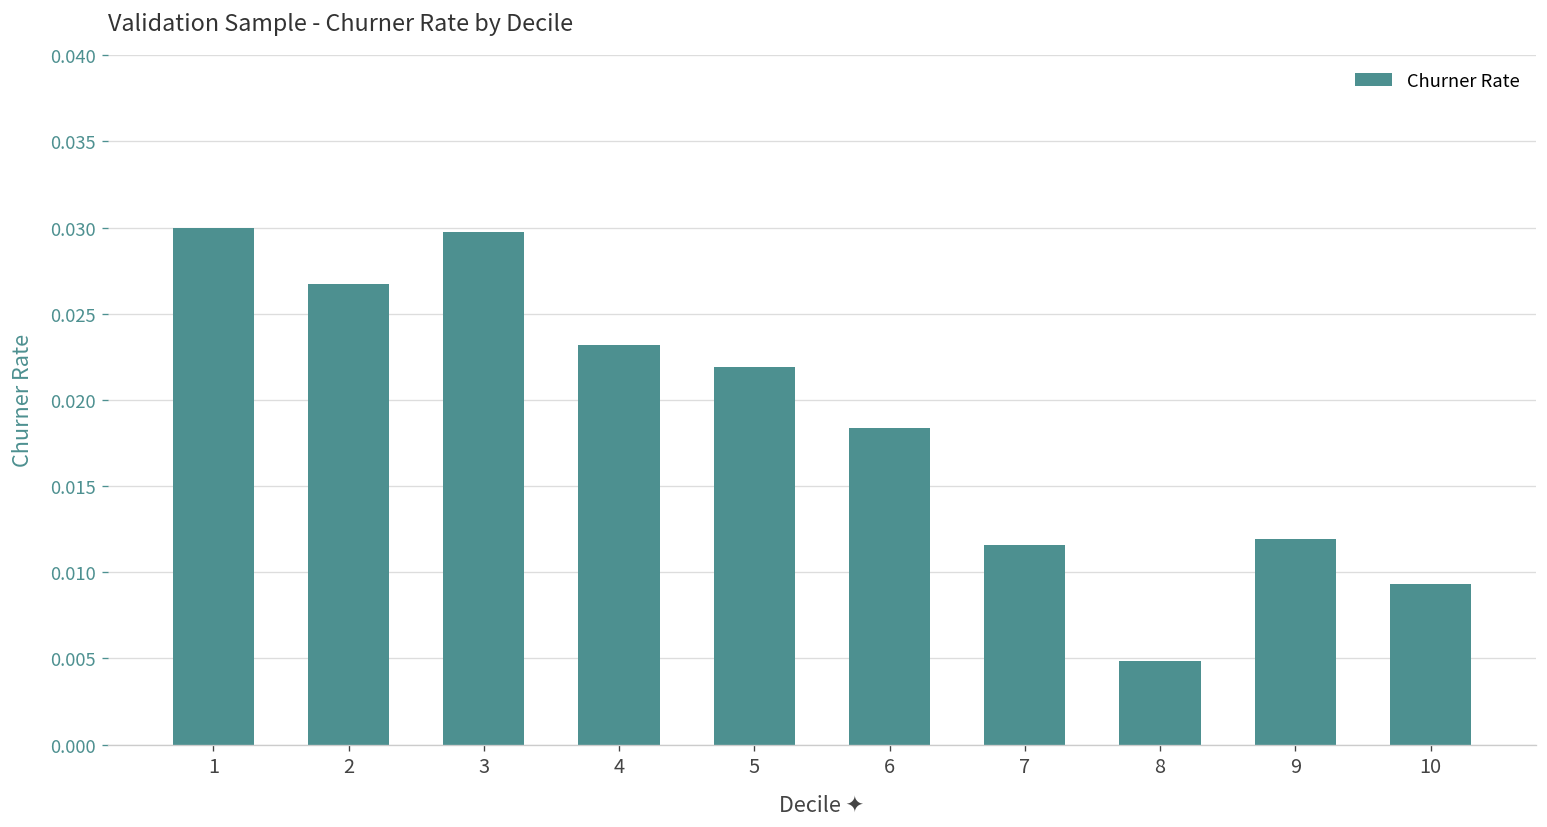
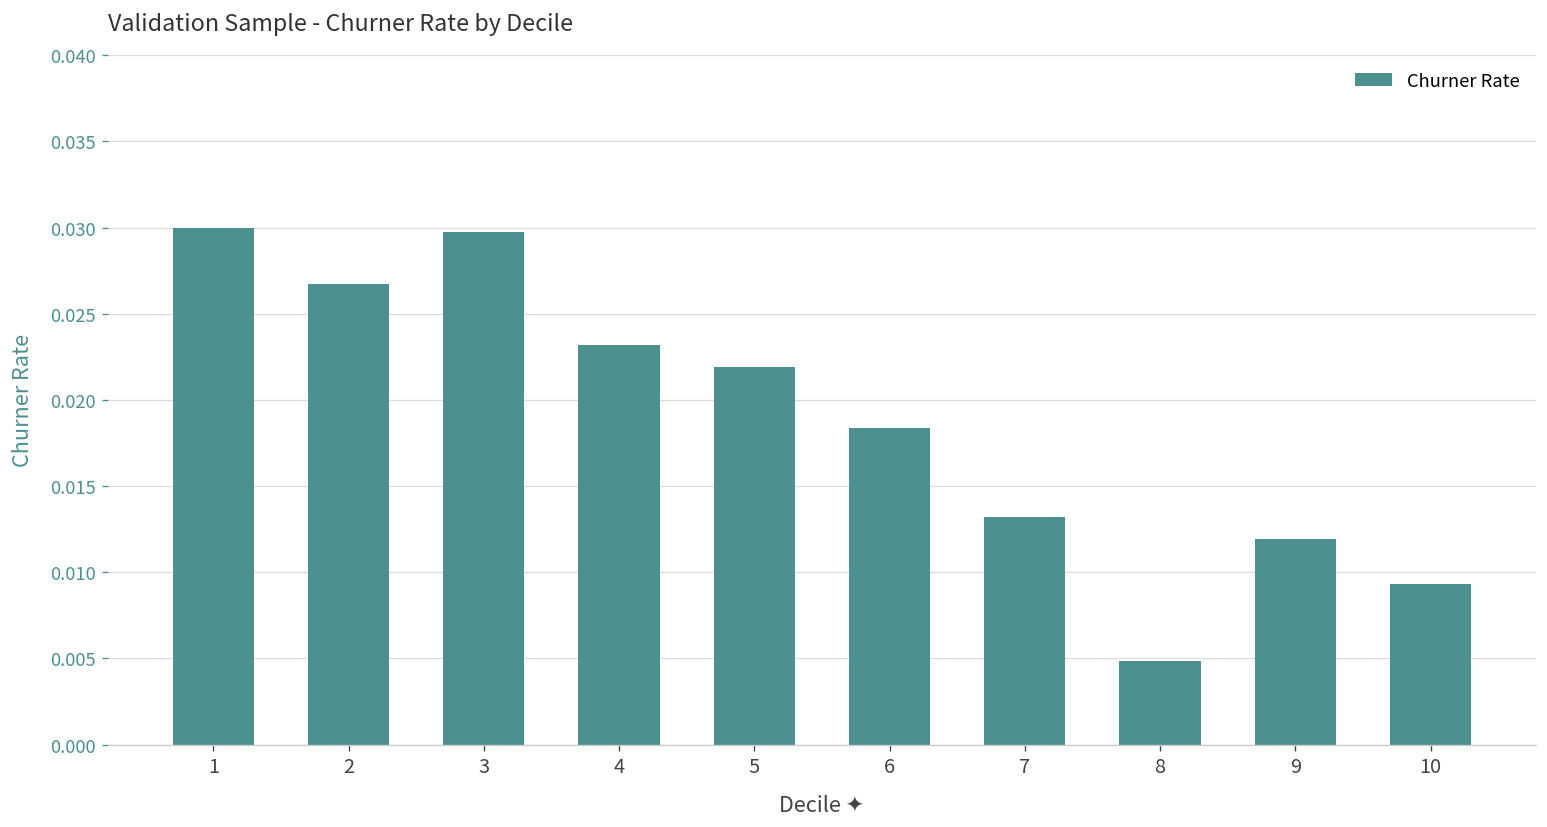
7: 0.0116 -> 0.0132
